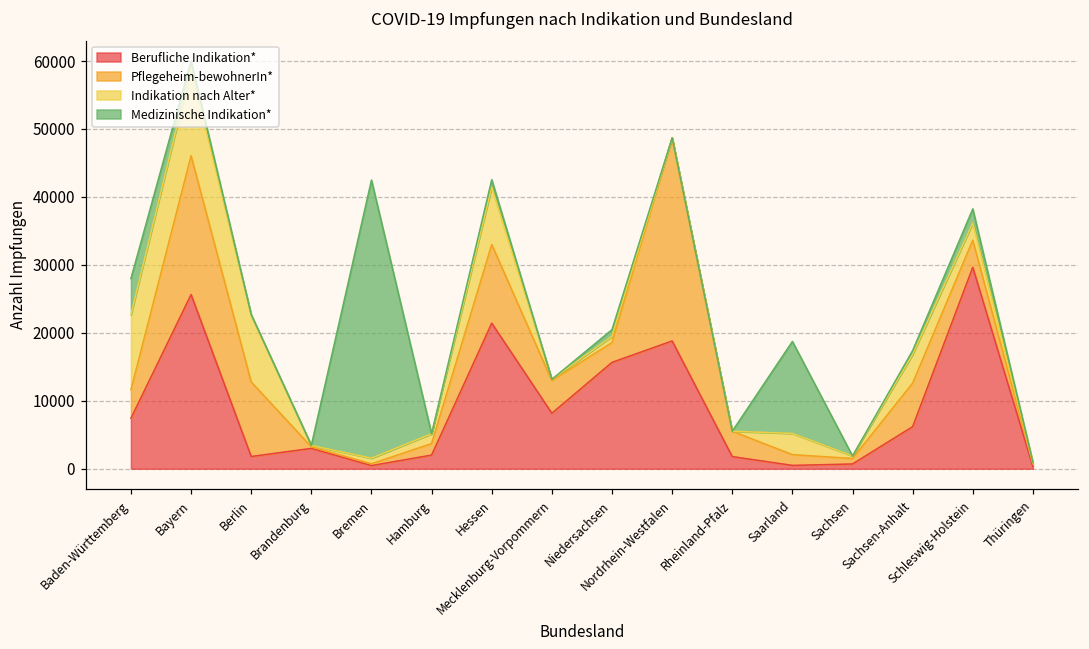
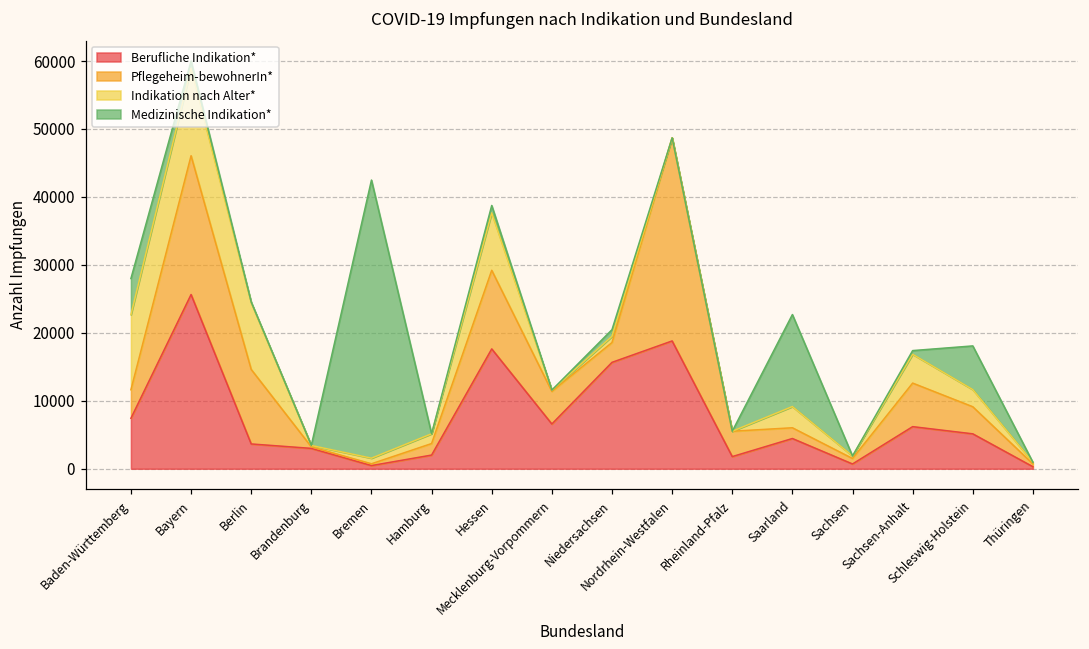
Berufliche Indikation*, Berlin: 2000 -> 4000
Berufliche Indikation*, Hessen: 21000 -> 18000
Berufliche Indikation*, Mecklenburg-Vorpommern: 8000 -> 7000
Berufliche Indikation*, Saarland: 0 -> 4000
Berufliche Indikation*, Schleswig-Holstein: 30000 -> 5000
Medizinische Indikation*, Schleswig-Holstein: 2000 -> 6000
